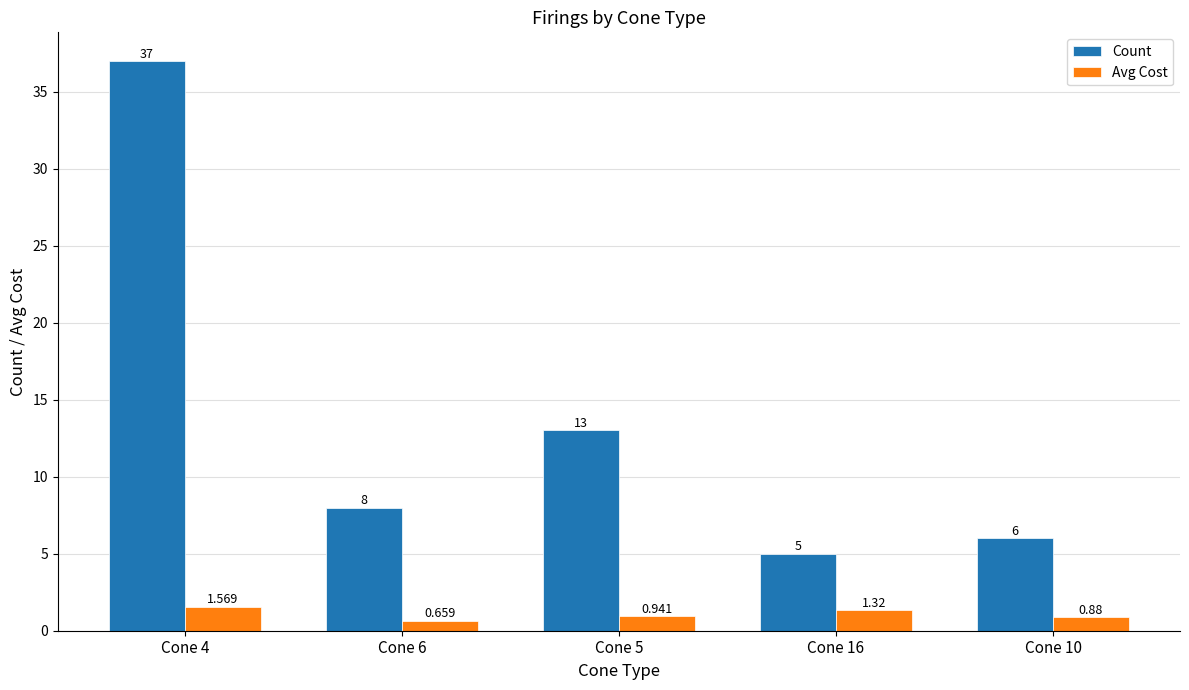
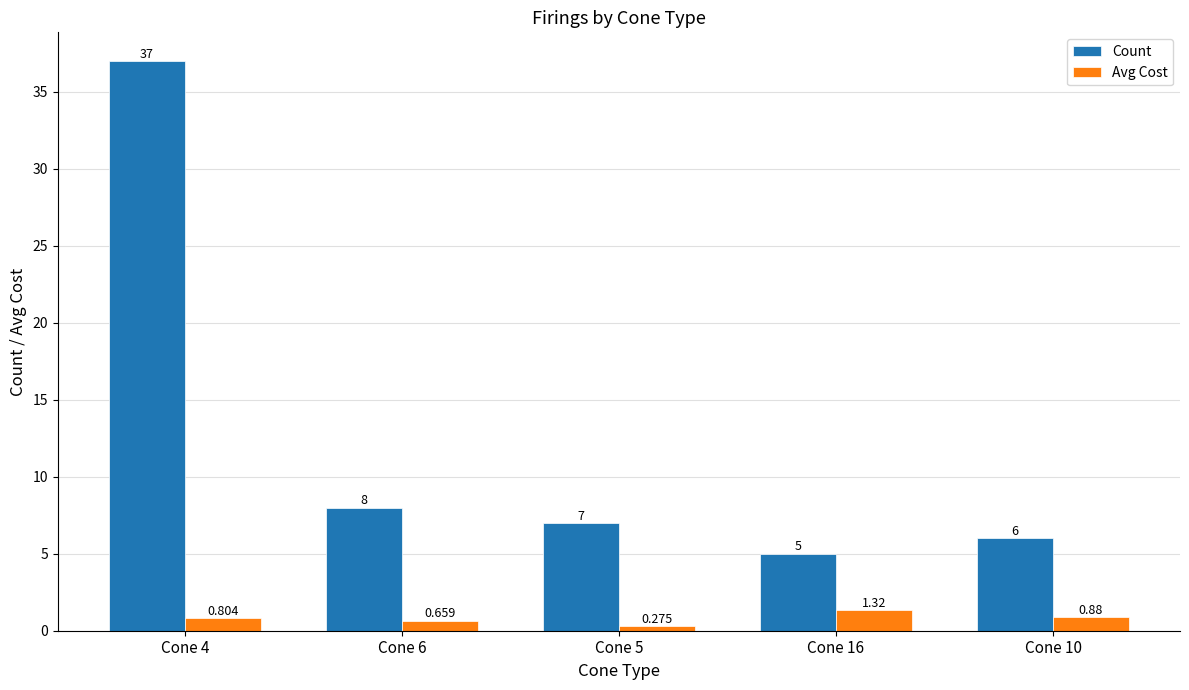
Avg Cost, Cone 4: 1.569 -> 0.804
Count, Cone 5: 13 -> 7
Avg Cost, Cone 5: 0.941 -> 0.275
